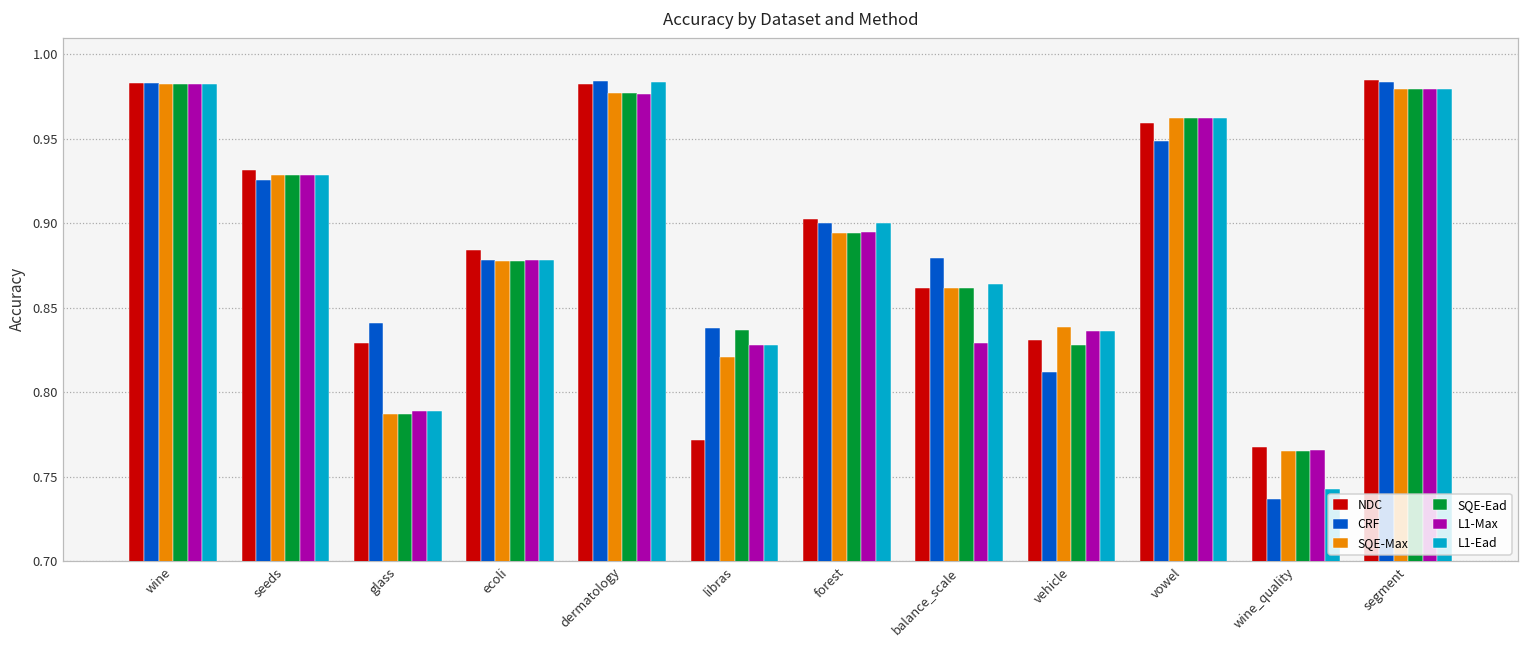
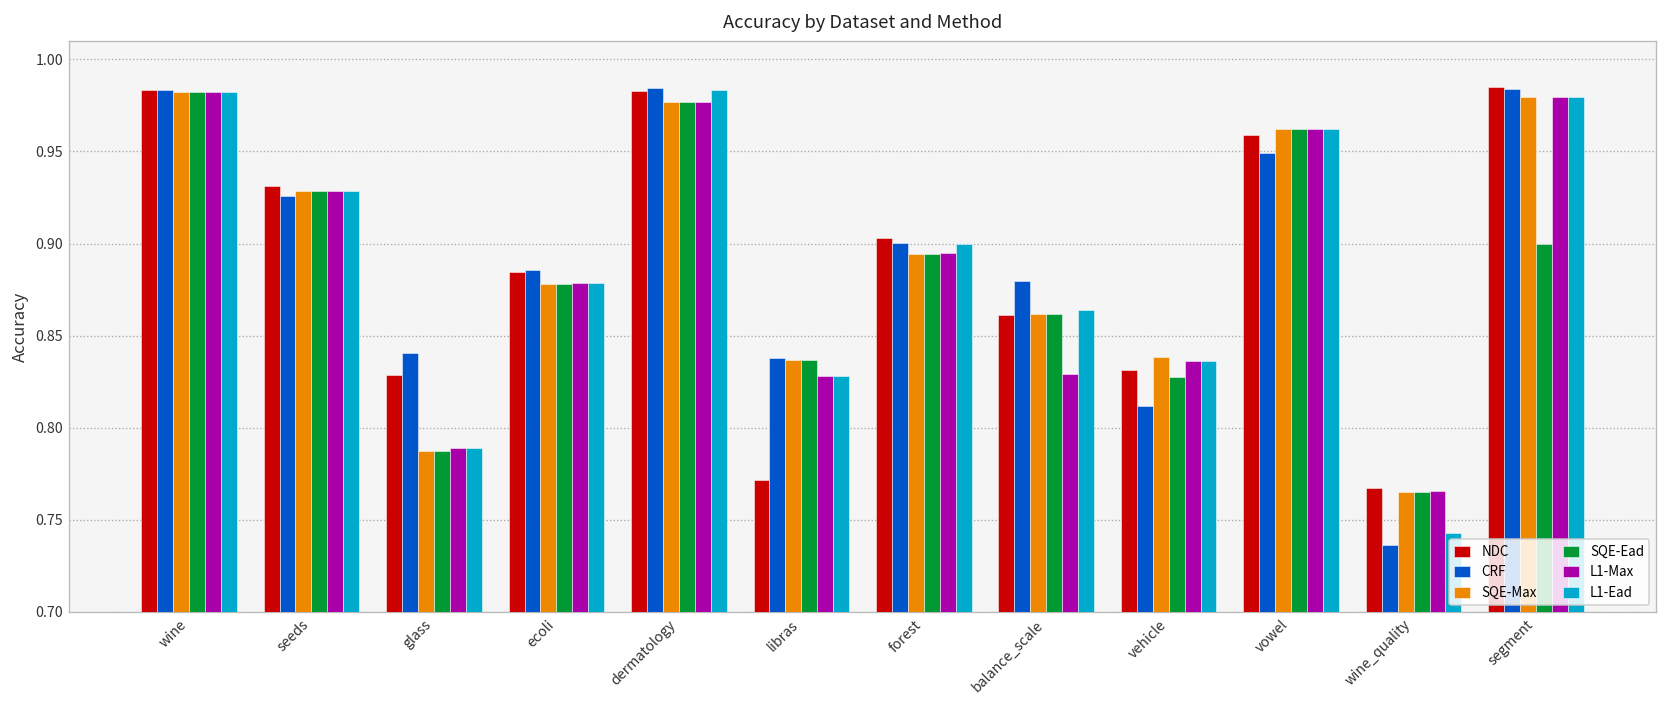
CRF, ecoli: 0.878 -> 0.886
SQE-Max, libras: 0.821 -> 0.837
SQE-Ead, segment: 0.980 -> 0.900
